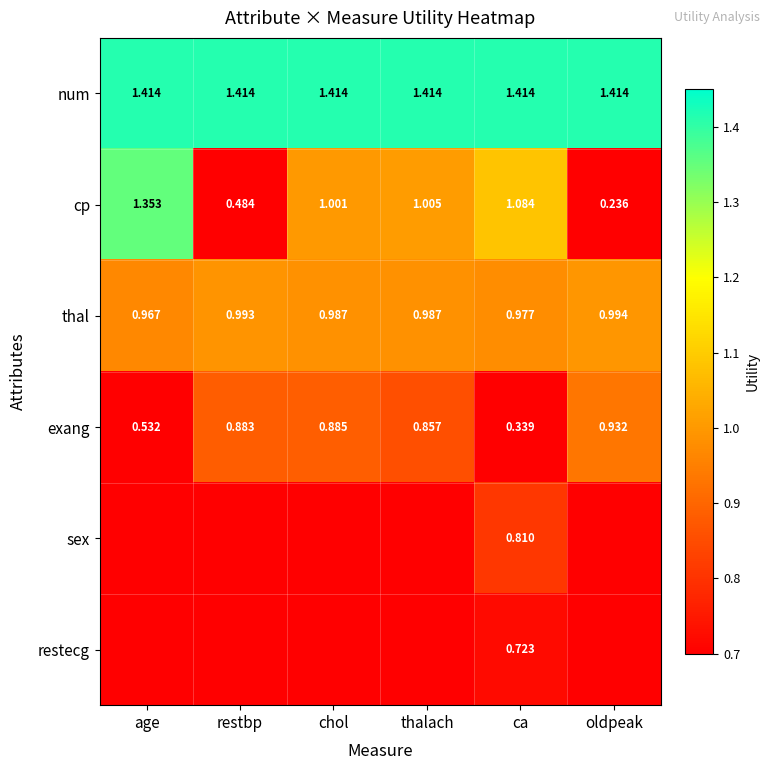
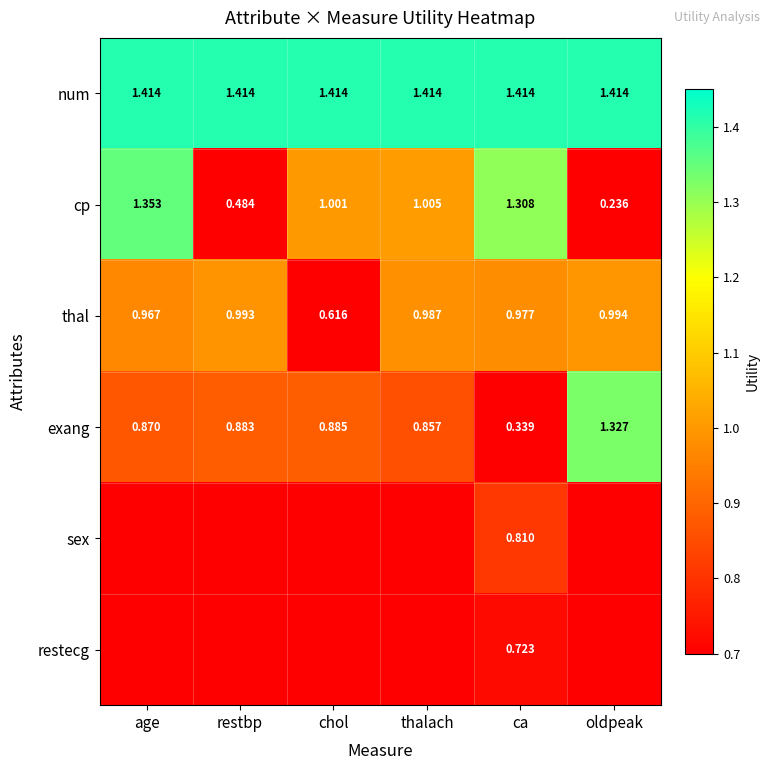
cp, ca: 1.084 -> 1.308
thal, chol: 0.987 -> 0.616
exang, age: 0.532 -> 0.870
exang, oldpeak: 0.932 -> 1.327
